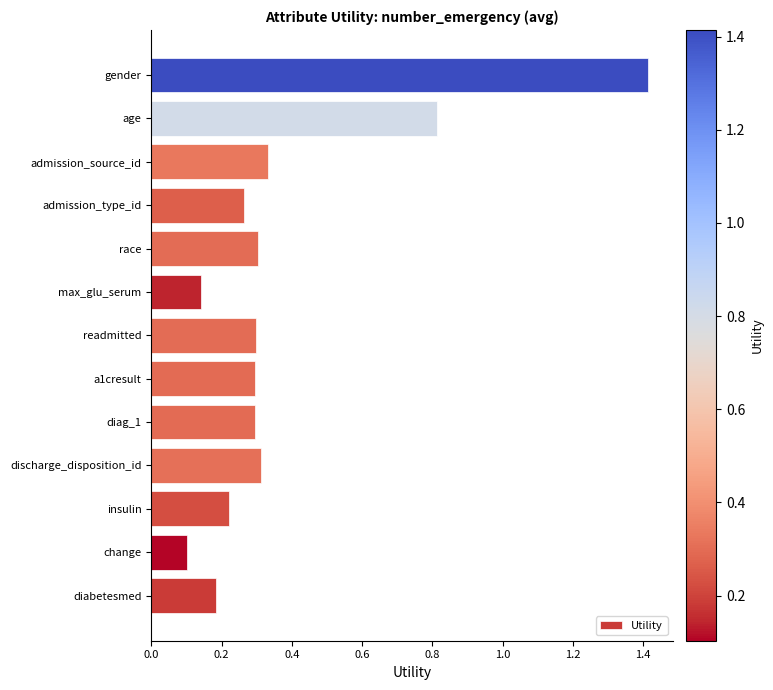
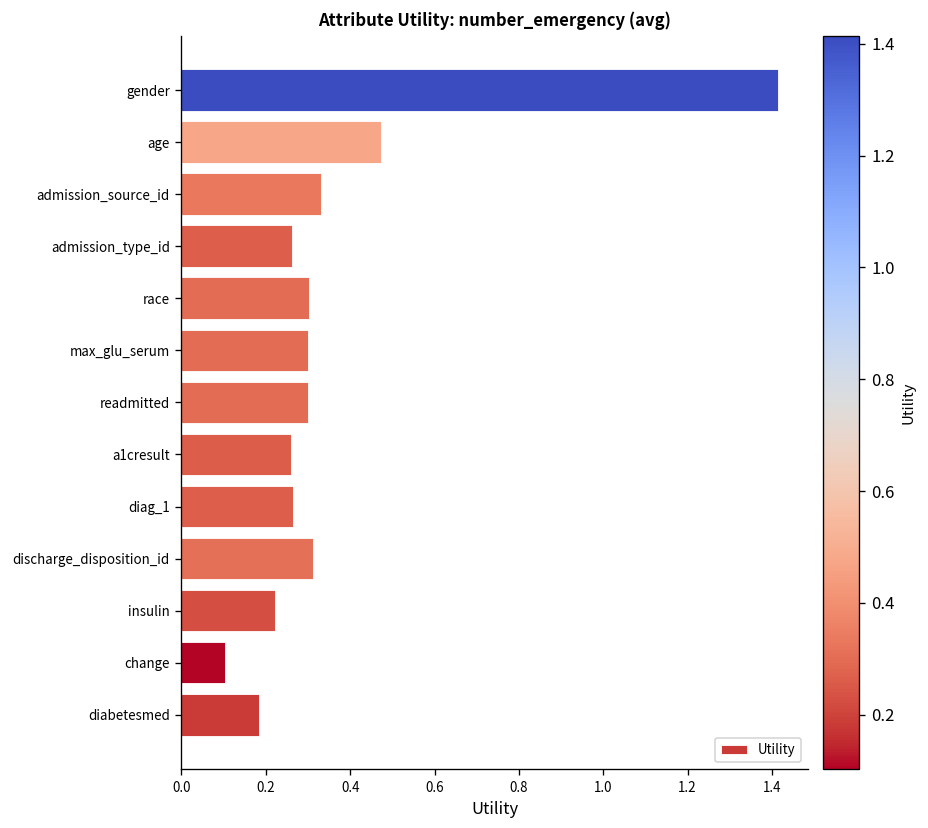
age: 0.81 -> 0.47
max_glu_serum: 0.14 -> 0.30
a1cresult: 0.30 -> 0.26
diag_1: 0.30 -> 0.27
